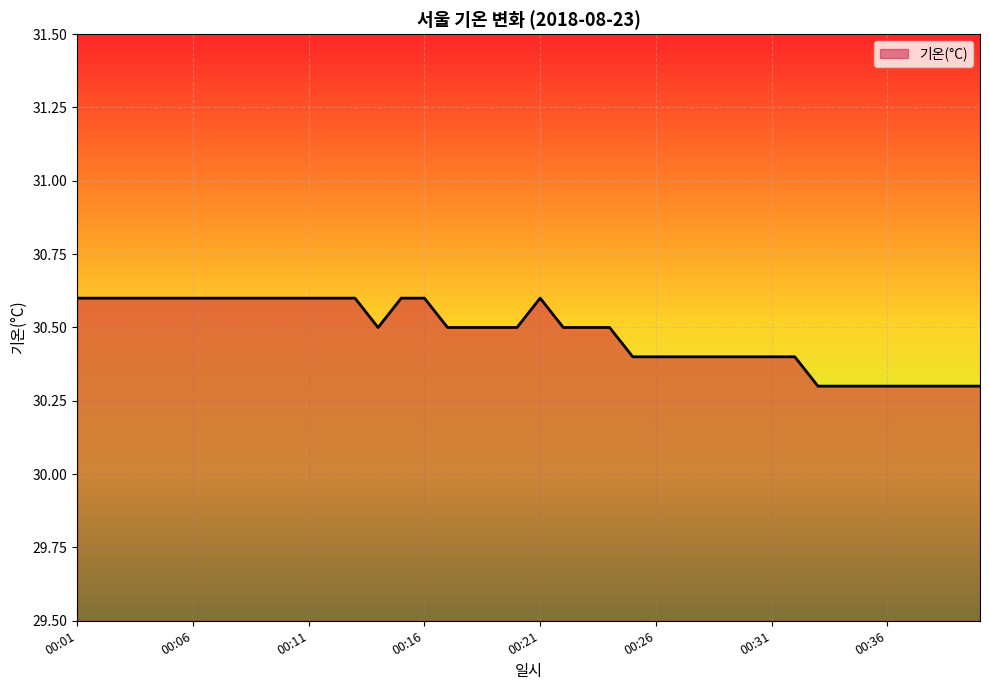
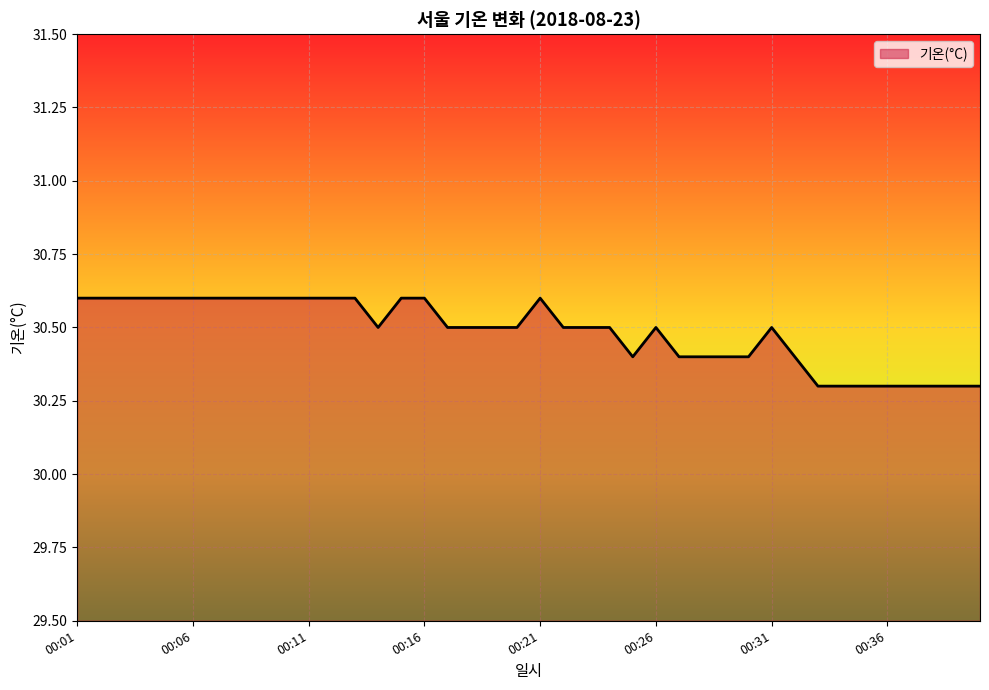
00:26: 30.4 -> 30.5
00:31: 30.4 -> 30.5
